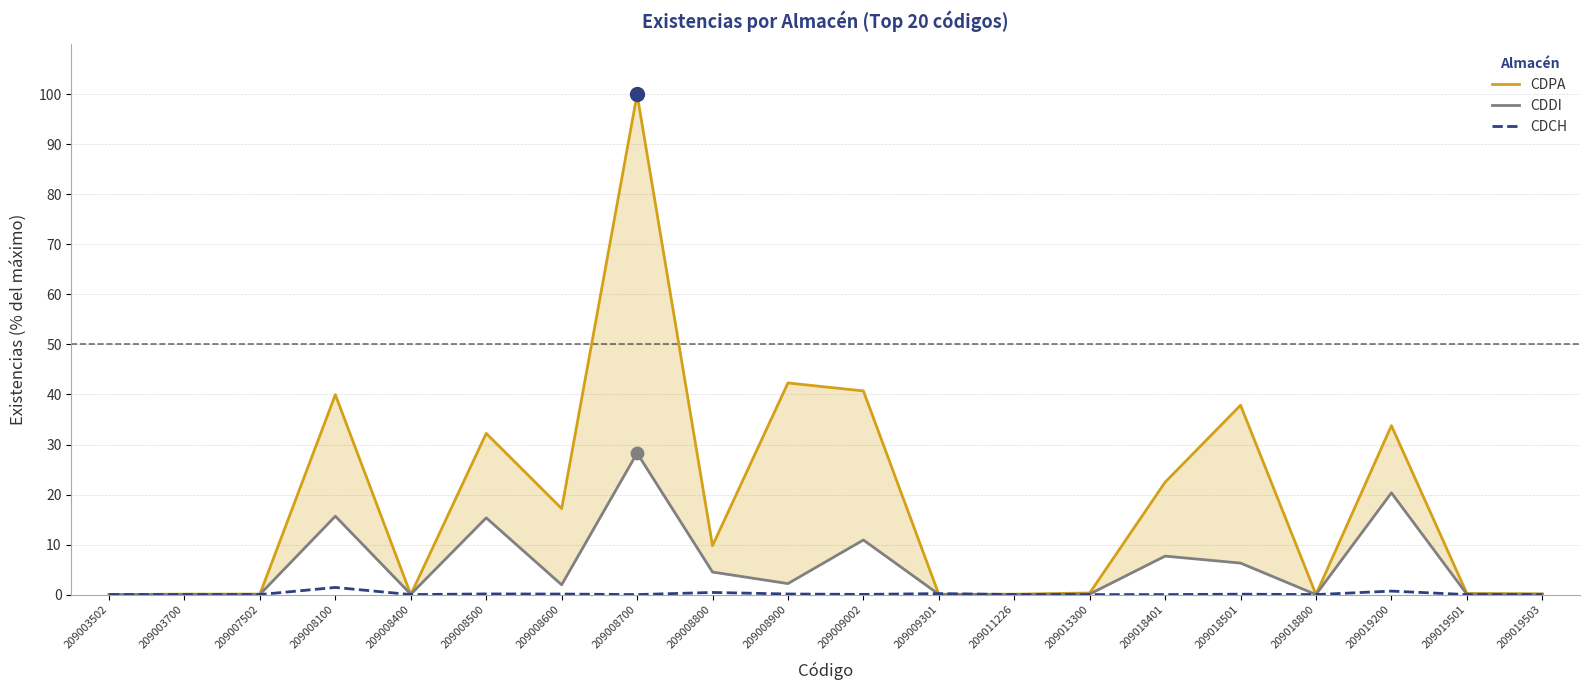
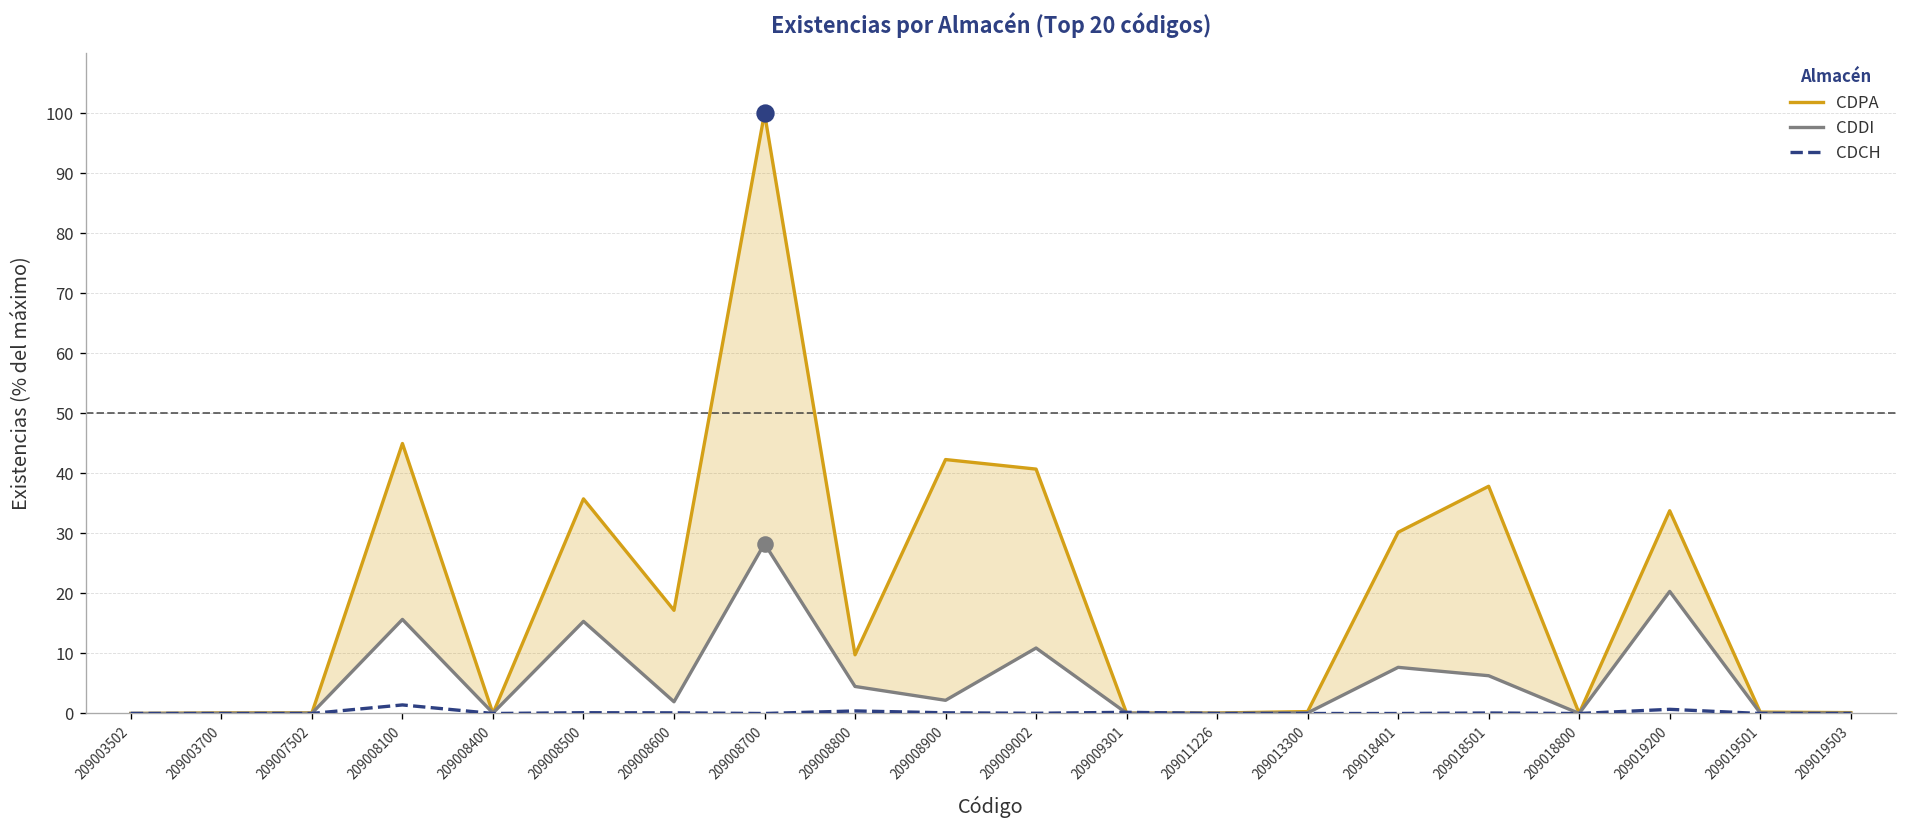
CDPA, 209008100: 40 -> 45
CDPA, 209008500: 32 -> 36
CDPA, 209018401: 22 -> 30
